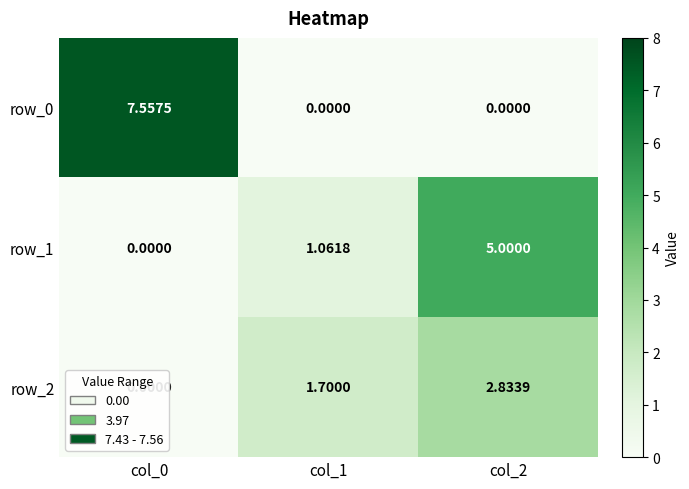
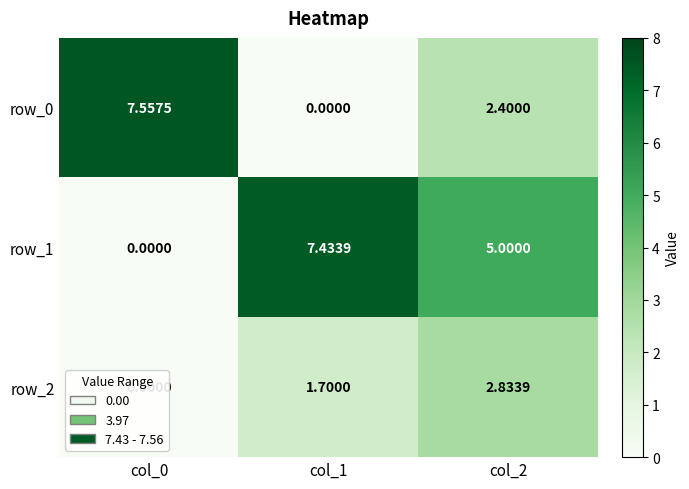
row_0, col_2: 0.0000 -> 2.4000
row_1, col_1: 1.0618 -> 7.4339
